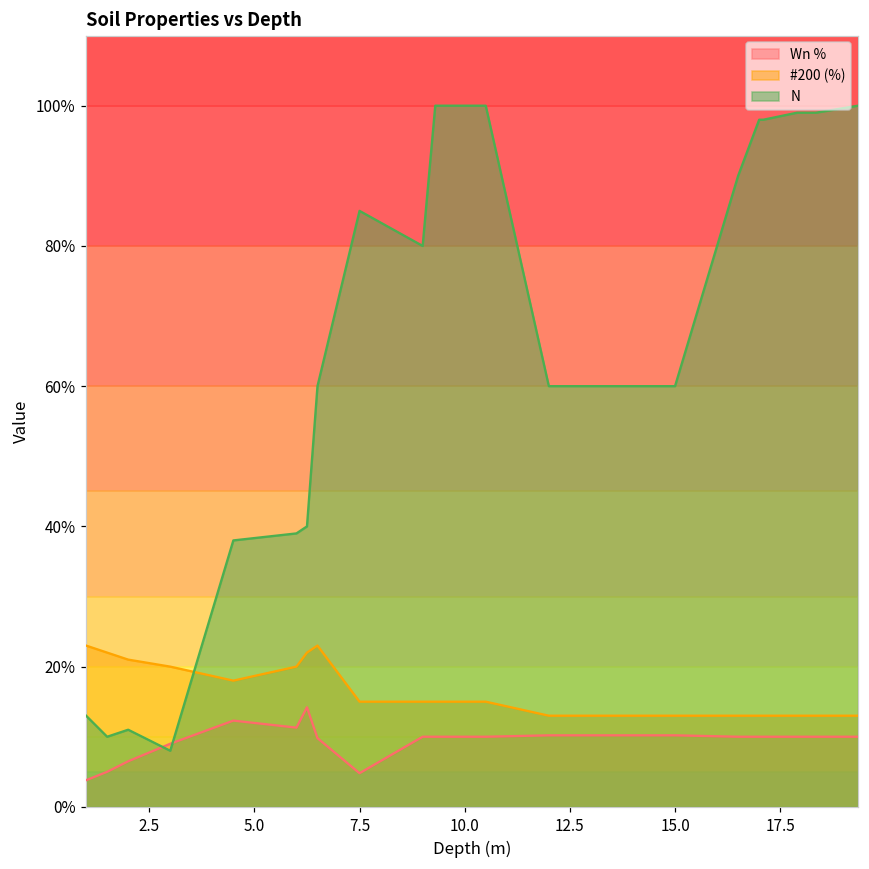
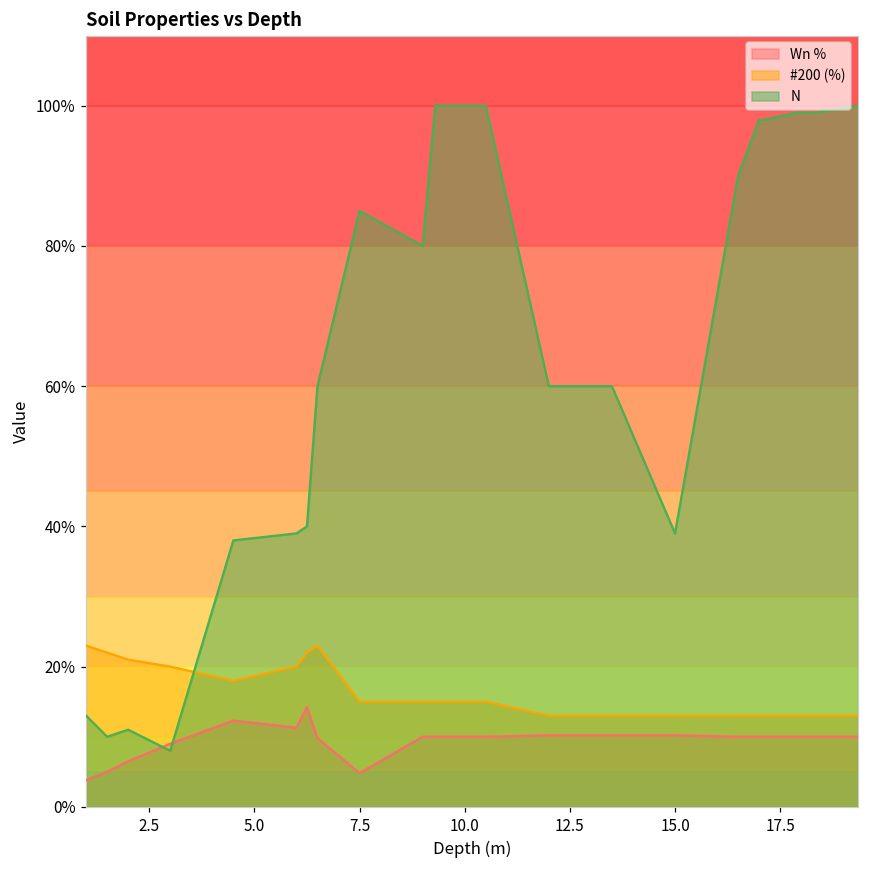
N, 15.0: 60% -> 39%
